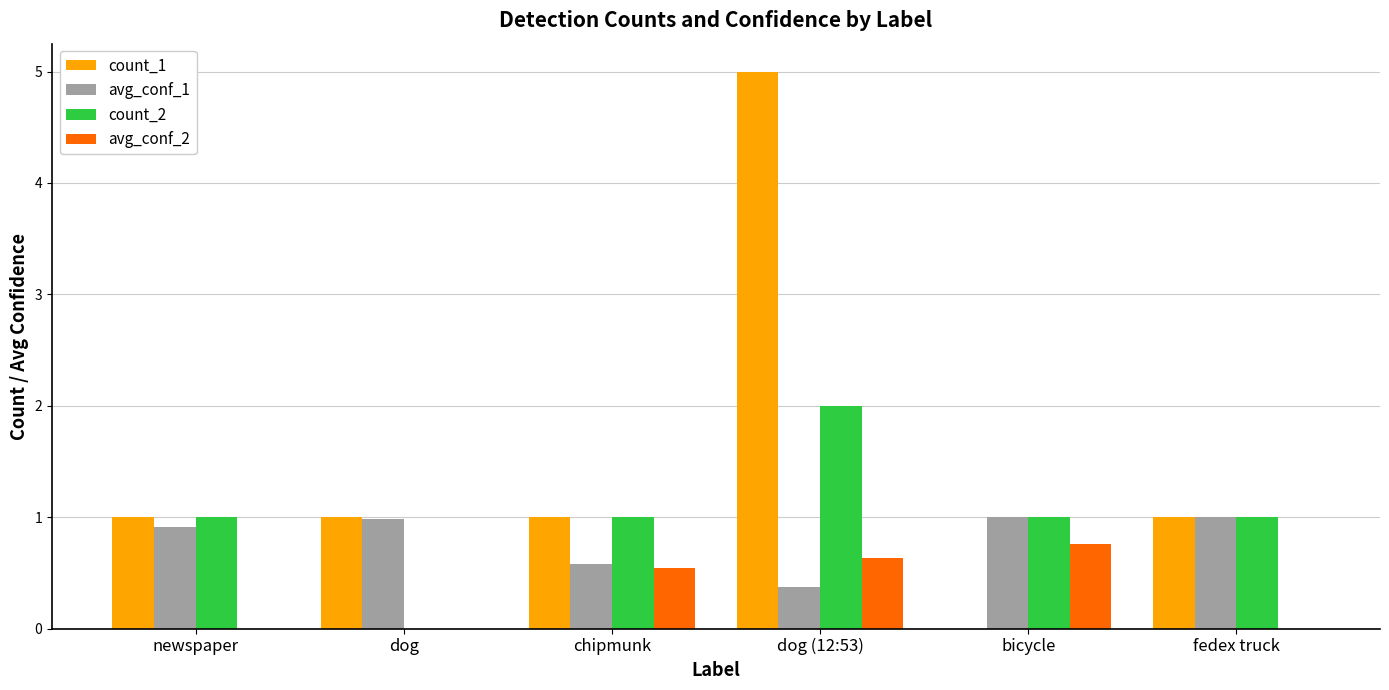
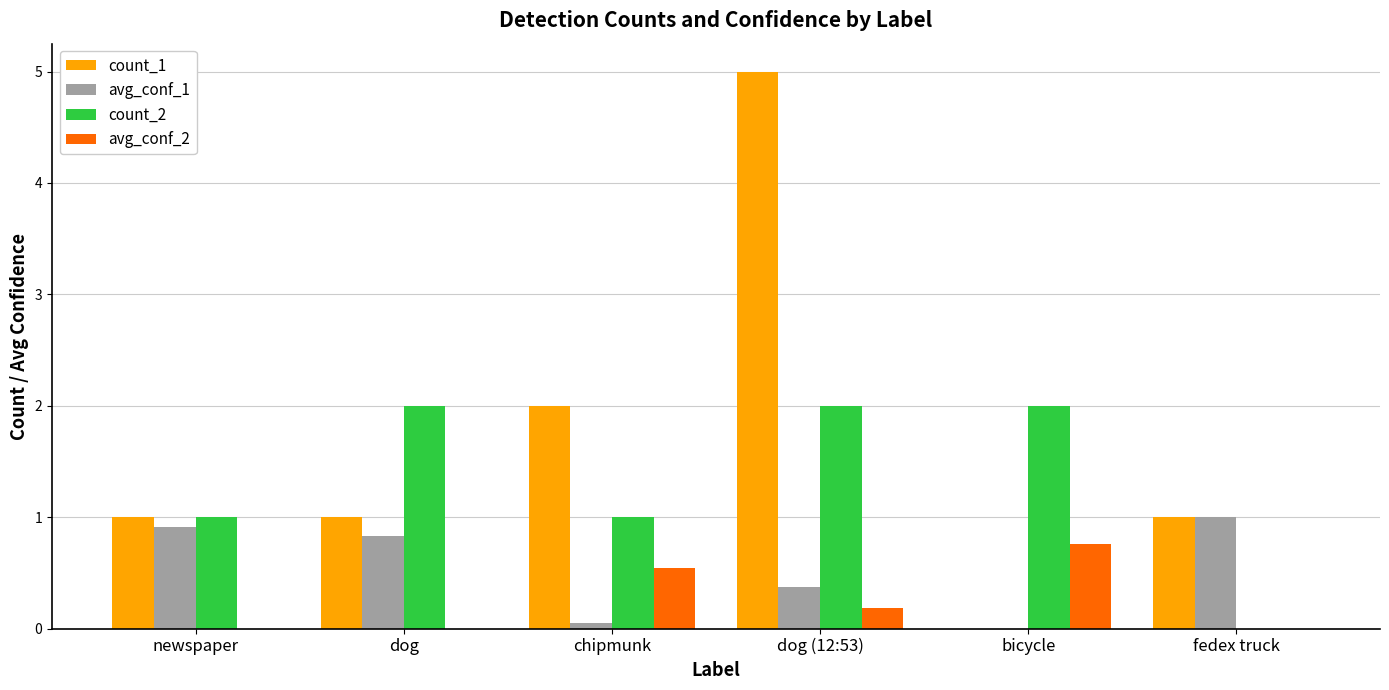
avg_conf_1, dog: 0.98 -> 0.83
count_2, dog: 0 -> 2
count_1, chipmunk: 1 -> 2
avg_conf_1, chipmunk: 0.58 -> 0.05
avg_conf_2, dog (12:53): 0.63 -> 0.18
avg_conf_1, bicycle: 1 -> 0
count_2, bicycle: 1 -> 2
count_2, fedex truck: 1 -> 0
